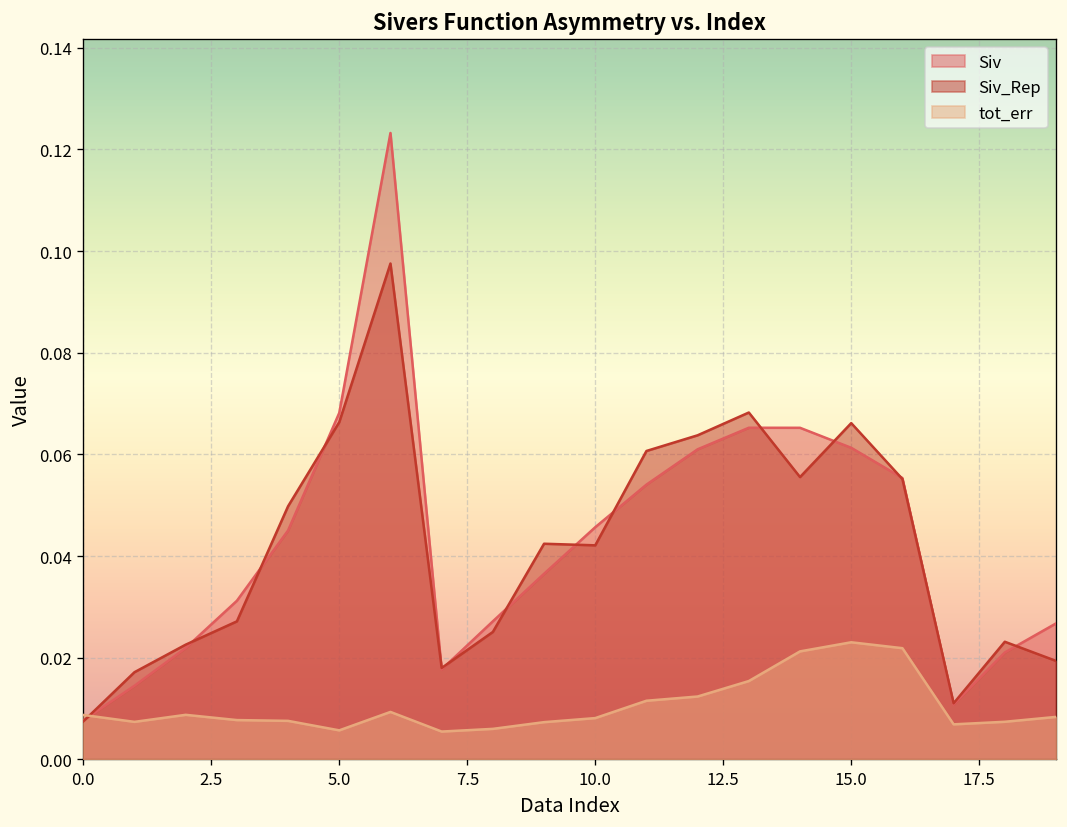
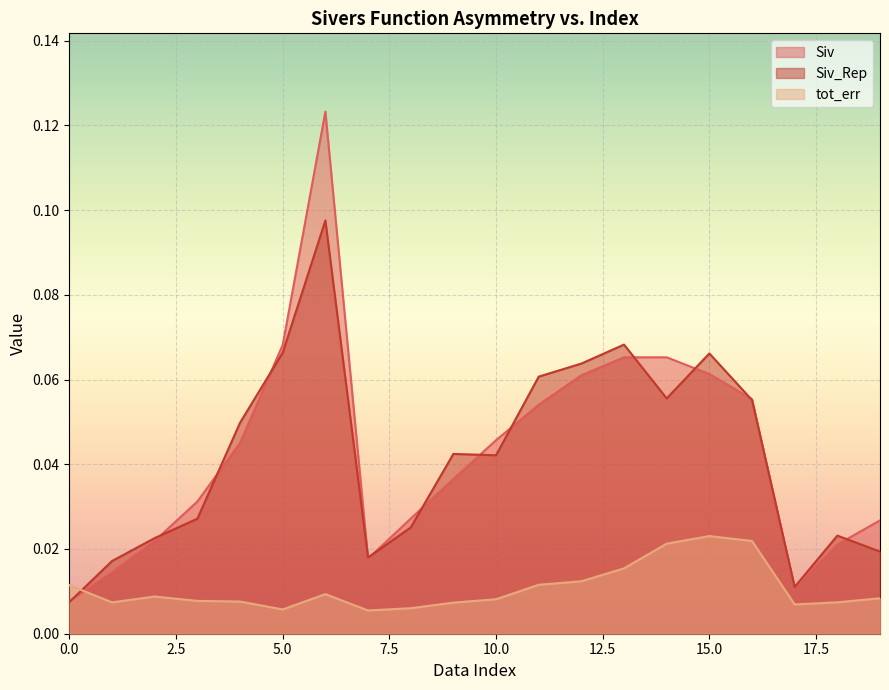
tot_err, 0.0: 0.009 -> 0.011
